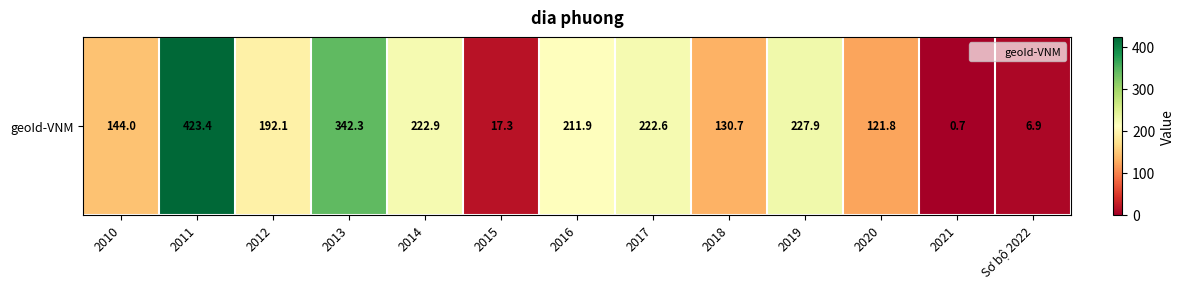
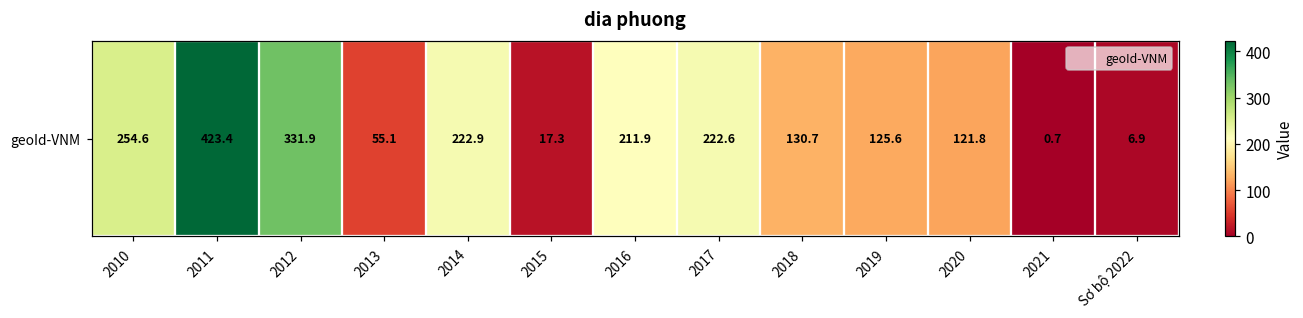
geoId-VNM, 2010: 144.0 -> 254.6
geoId-VNM, 2012: 192.1 -> 331.9
geoId-VNM, 2013: 342.3 -> 55.1
geoId-VNM, 2019: 227.9 -> 125.6
